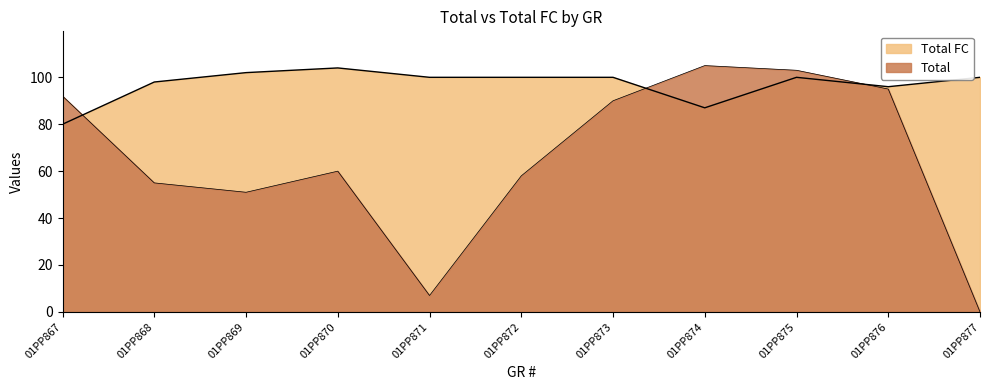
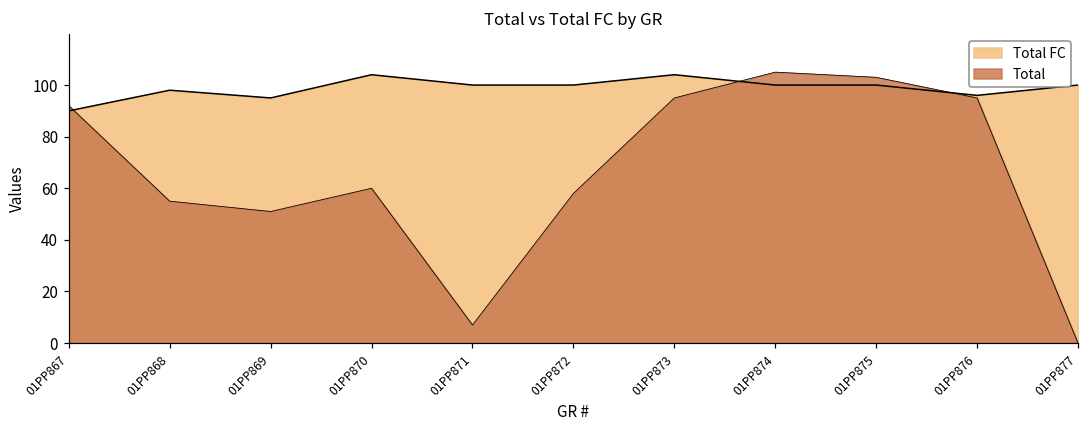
Total FC, 01PP867: 80 -> 90
Total FC, 01PP869: 102 -> 95
Total FC, 01PP873: 100 -> 104
Total, 01PP873: 90 -> 95
Total FC, 01PP874: 87 -> 100
